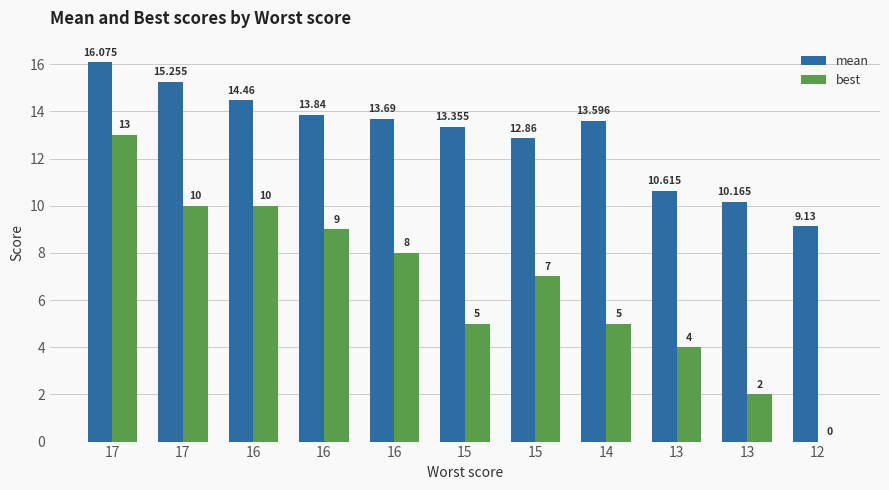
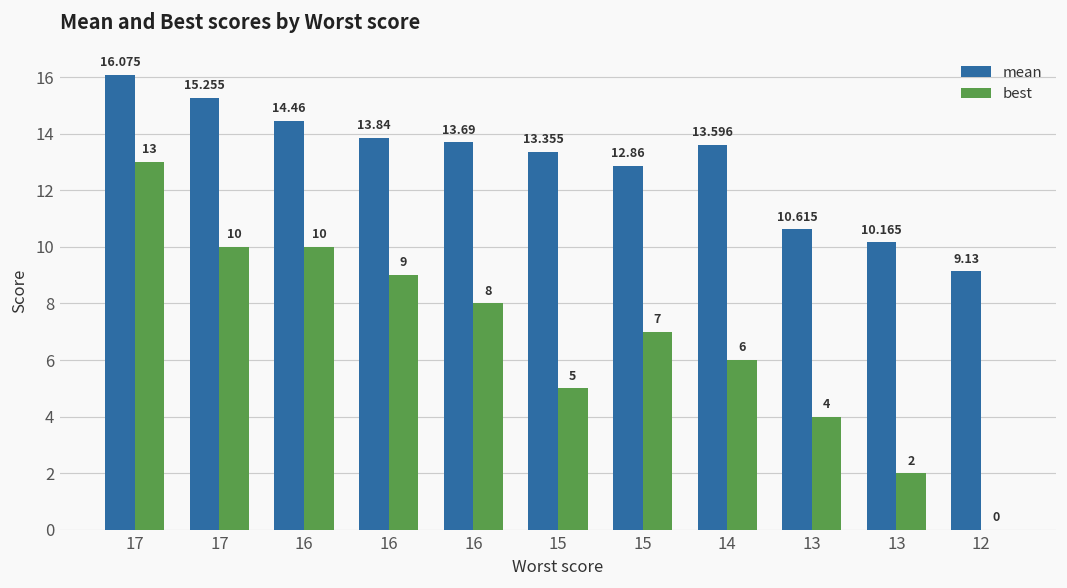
best, 14: 5 -> 6
